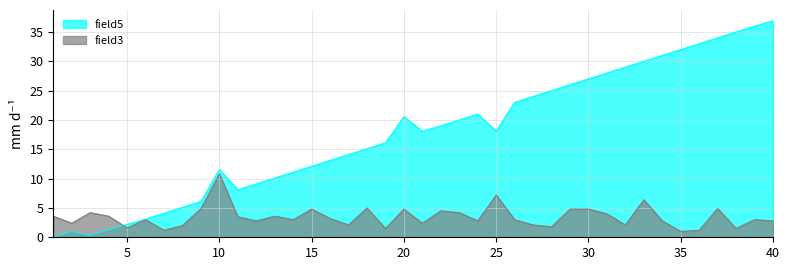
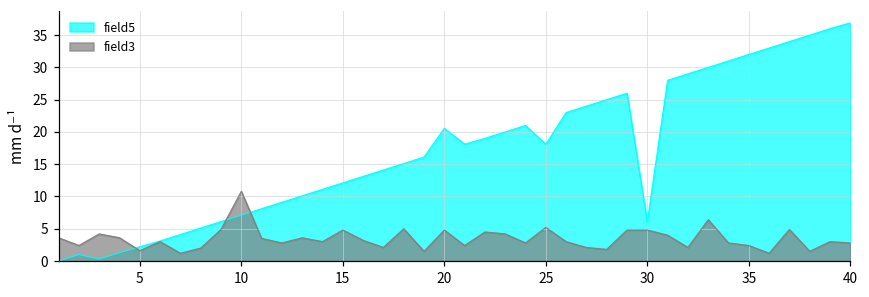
field5, 10: 12 -> 7
field3, 25: 7 -> 5
field5, 30: 27 -> 6
field3, 35: 1 -> 2
